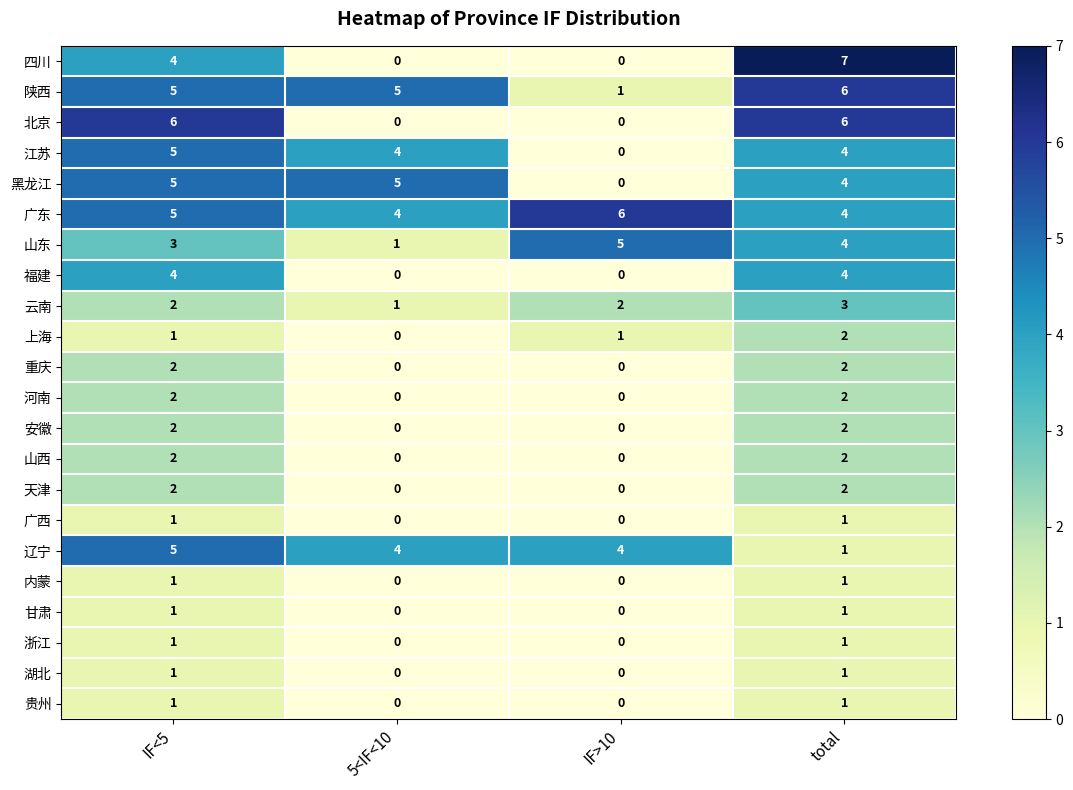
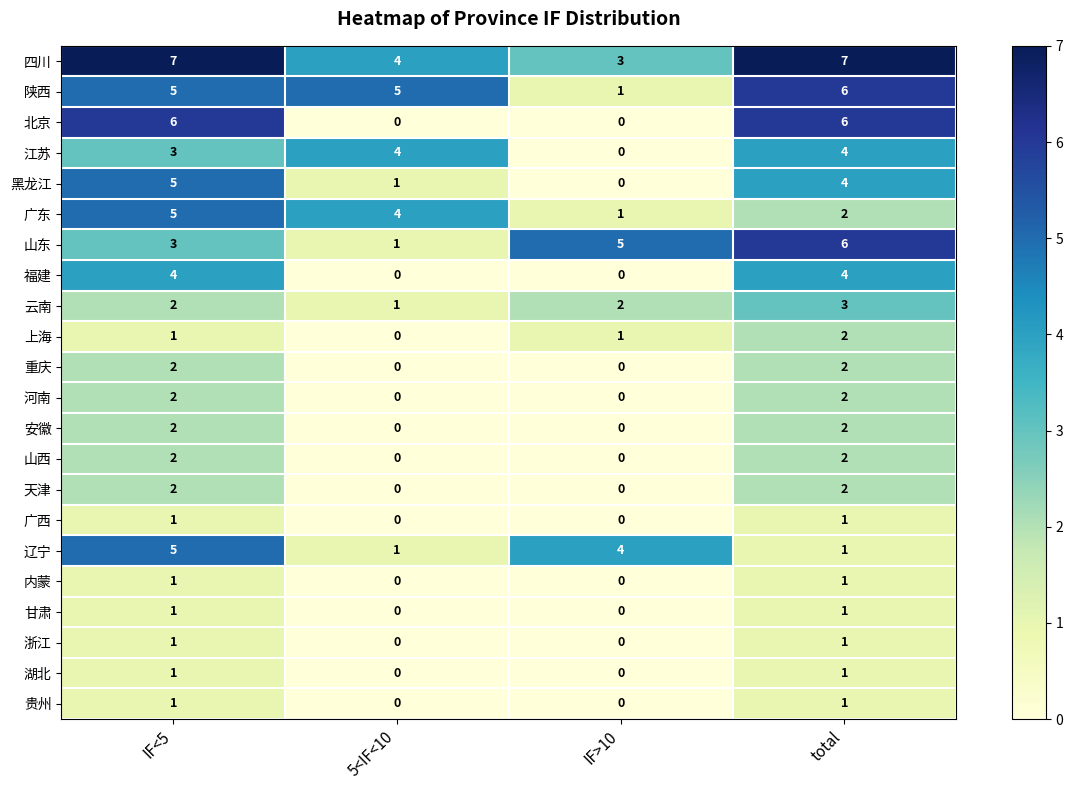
四川, IF<5: 4 -> 7
四川, 5<IF<10: 0 -> 4
四川, IF>10: 0 -> 3
江苏, IF<5: 5 -> 3
黑龙江, 5<IF<10: 5 -> 1
广东, IF>10: 6 -> 1
广东, total: 4 -> 2
山东, total: 4 -> 6
辽宁, 5<IF<10: 4 -> 1
